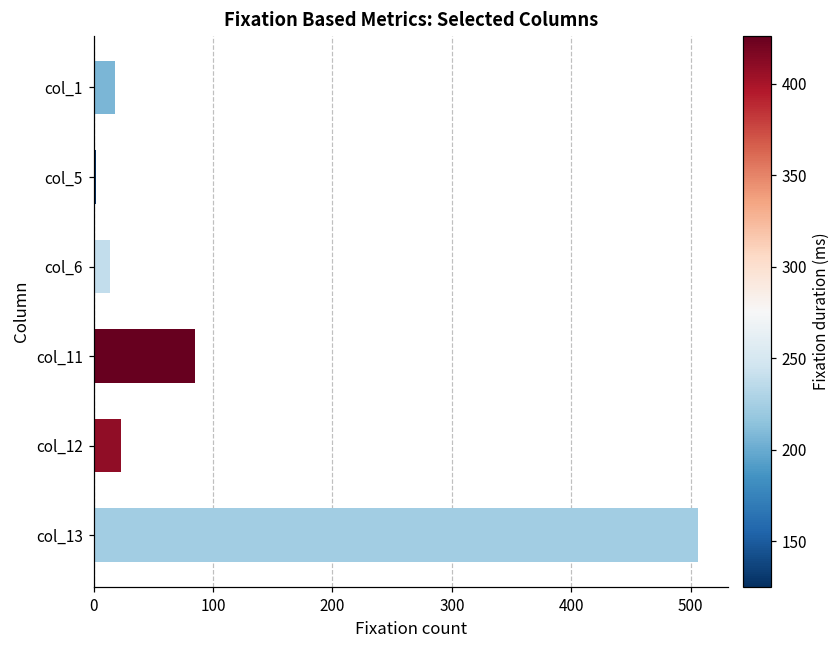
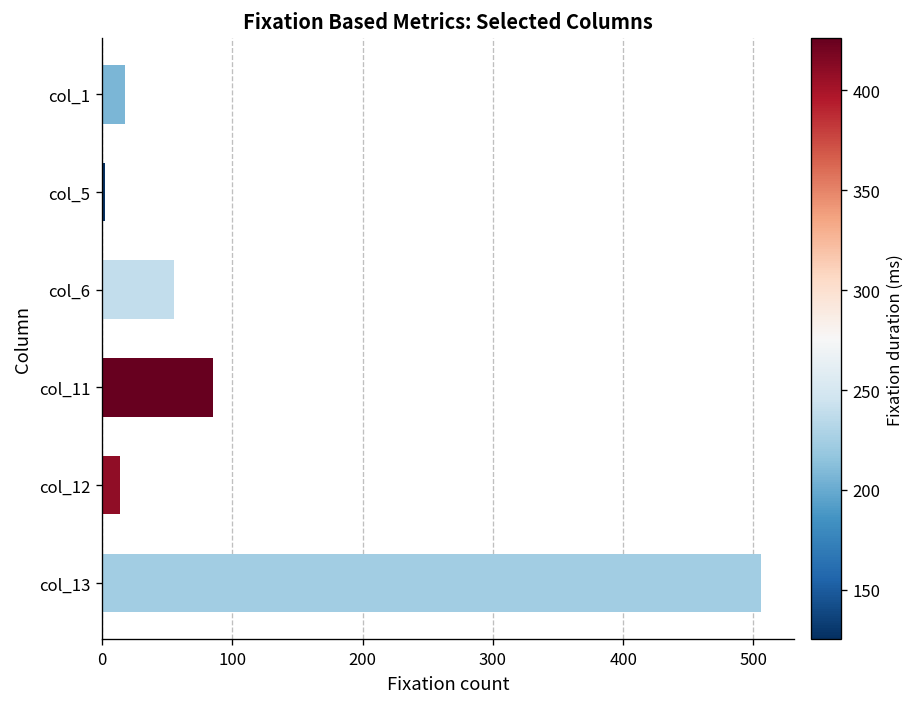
col_6: 14 -> 55
col_12: 23 -> 14
